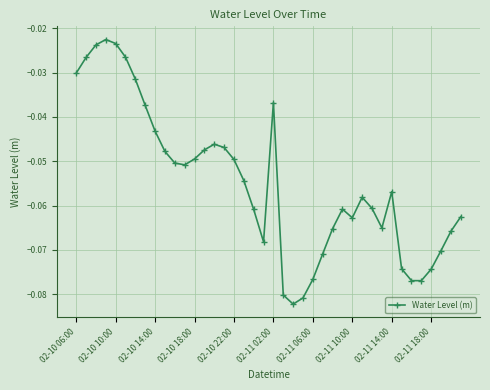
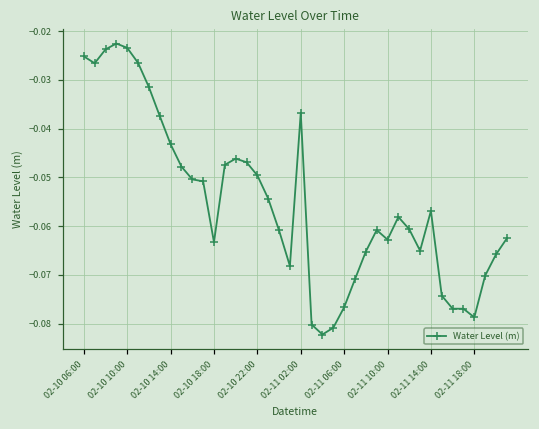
02-10 06:00: -0.030 -> -0.025
02-10 18:00: -0.050 -> -0.063
02-11 18:00: -0.074 -> -0.079
